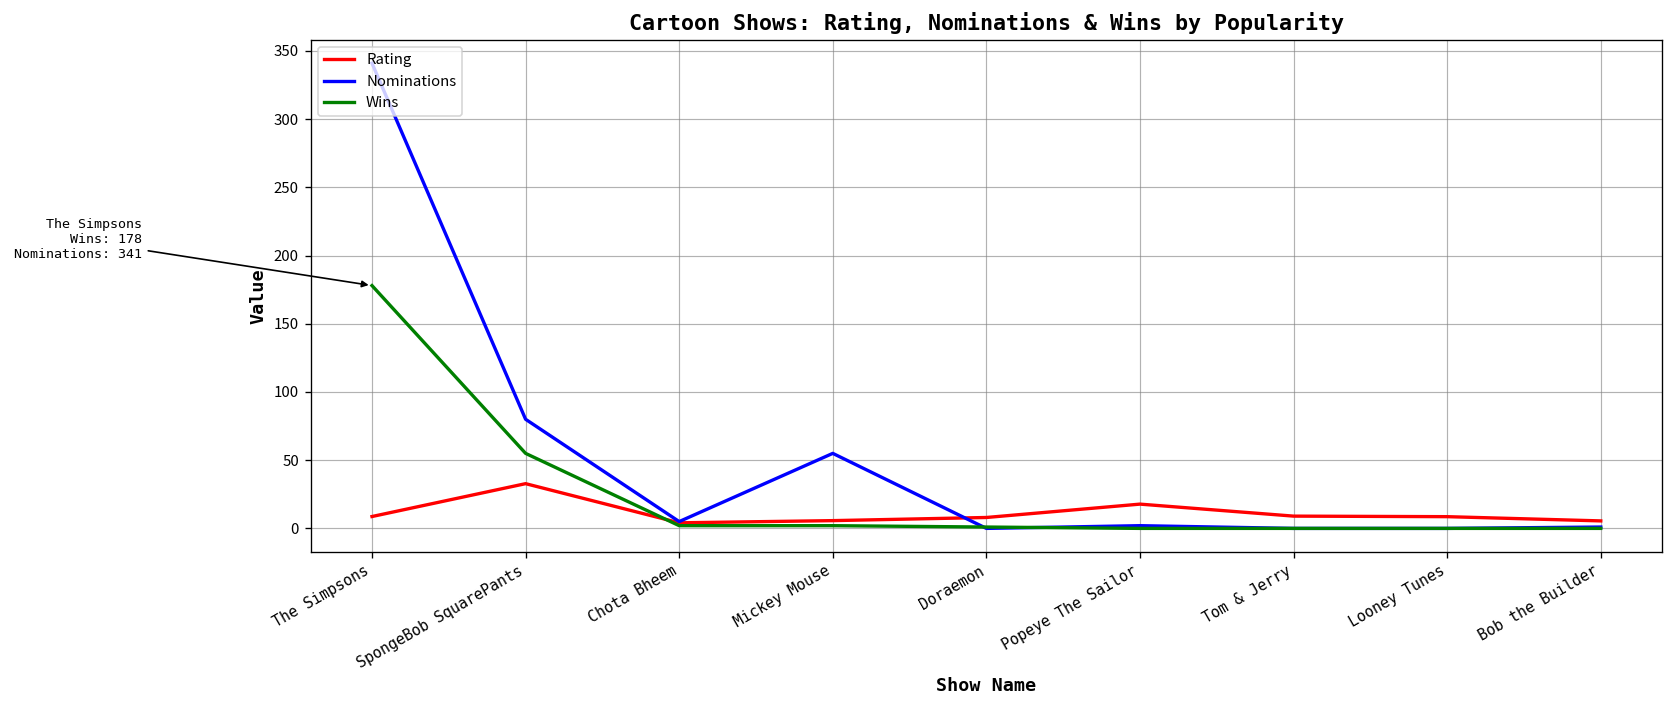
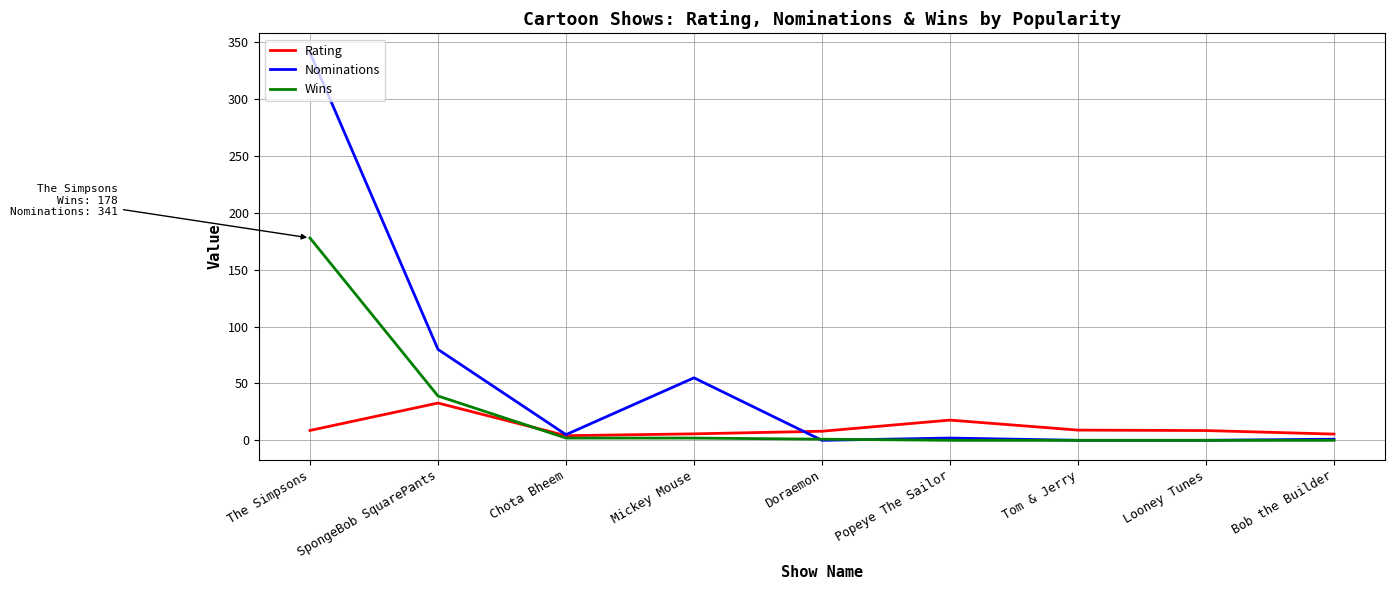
Wins, SpongeBob SquarePants: 55 -> 39
